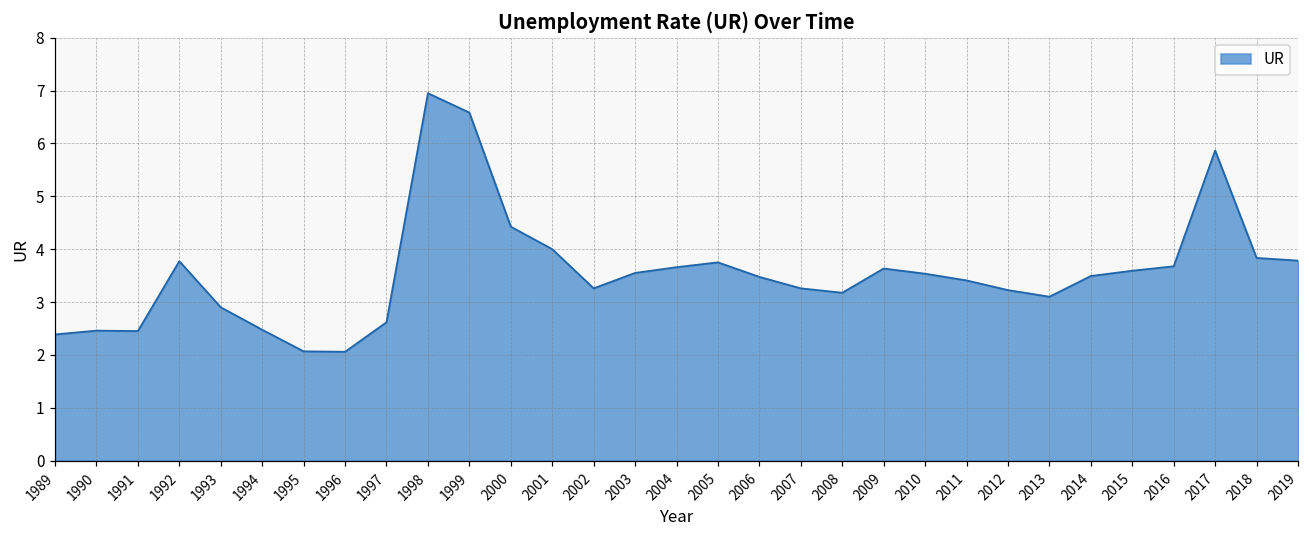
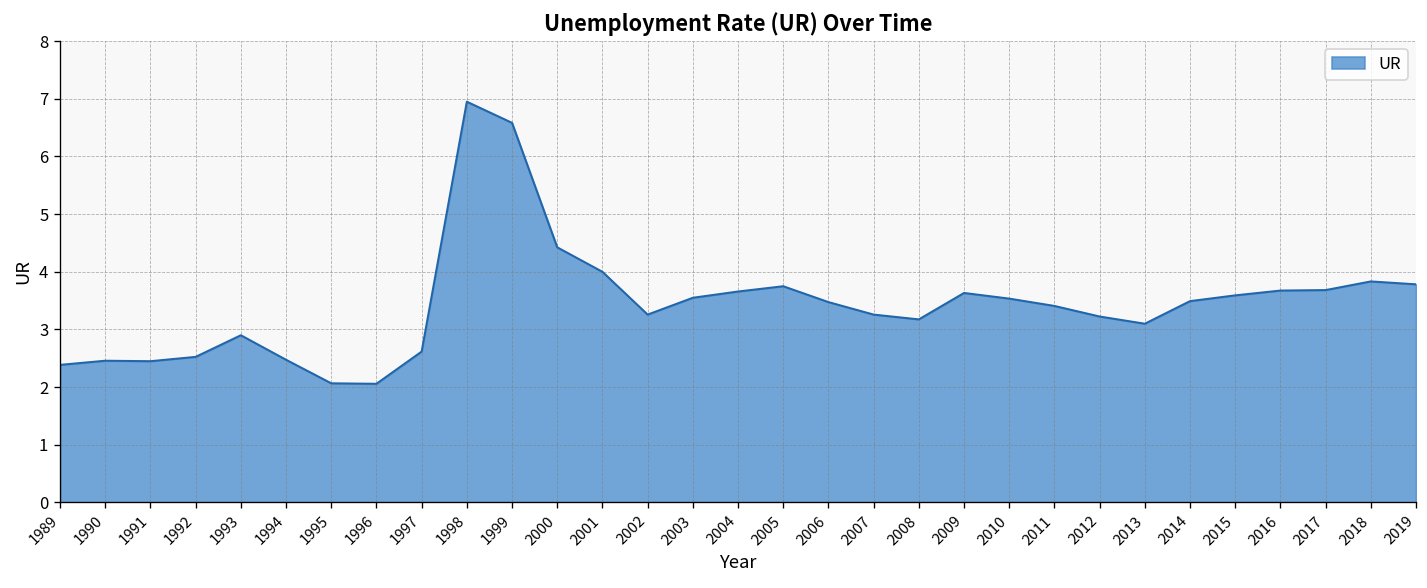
1992: 3.8 -> 2.5
2017: 5.9 -> 3.7
